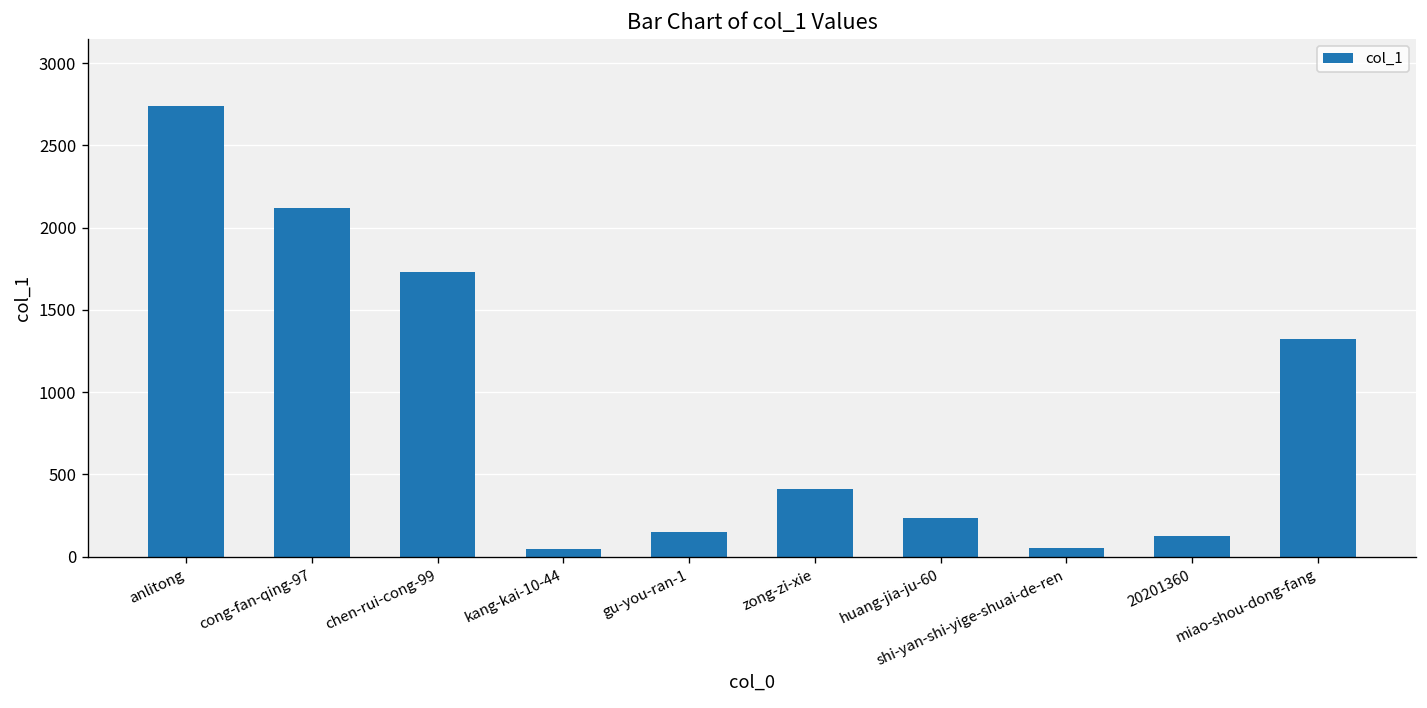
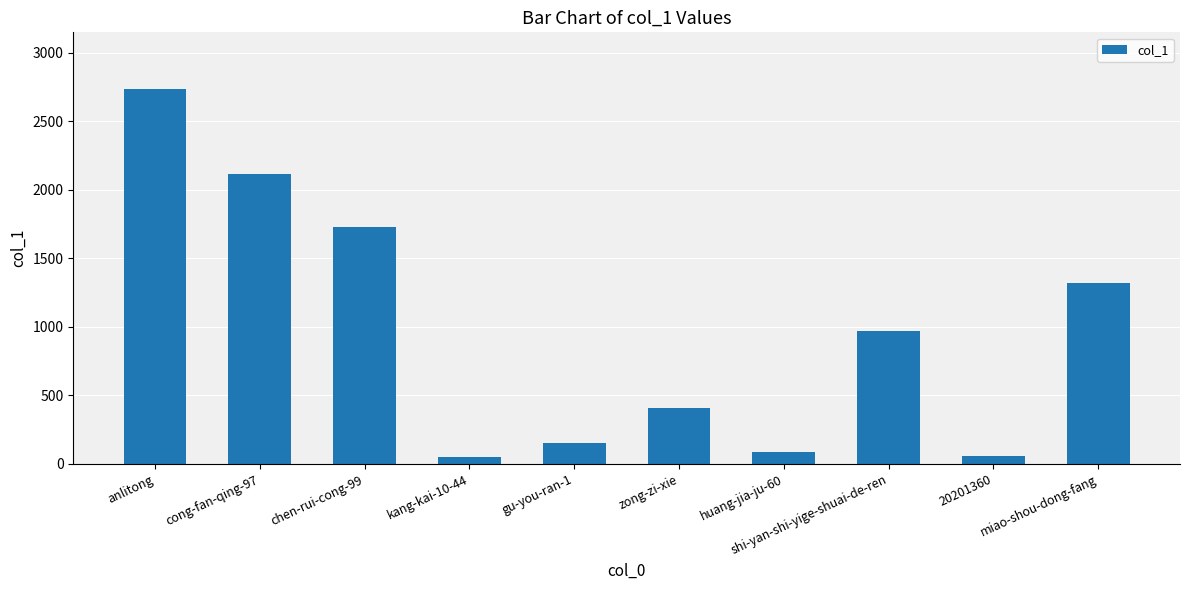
huang-jia-ju-60: 240 -> 90
shi-yan-shi-yige-shuai-de-ren: 60 -> 970
20201360: 120 -> 60
